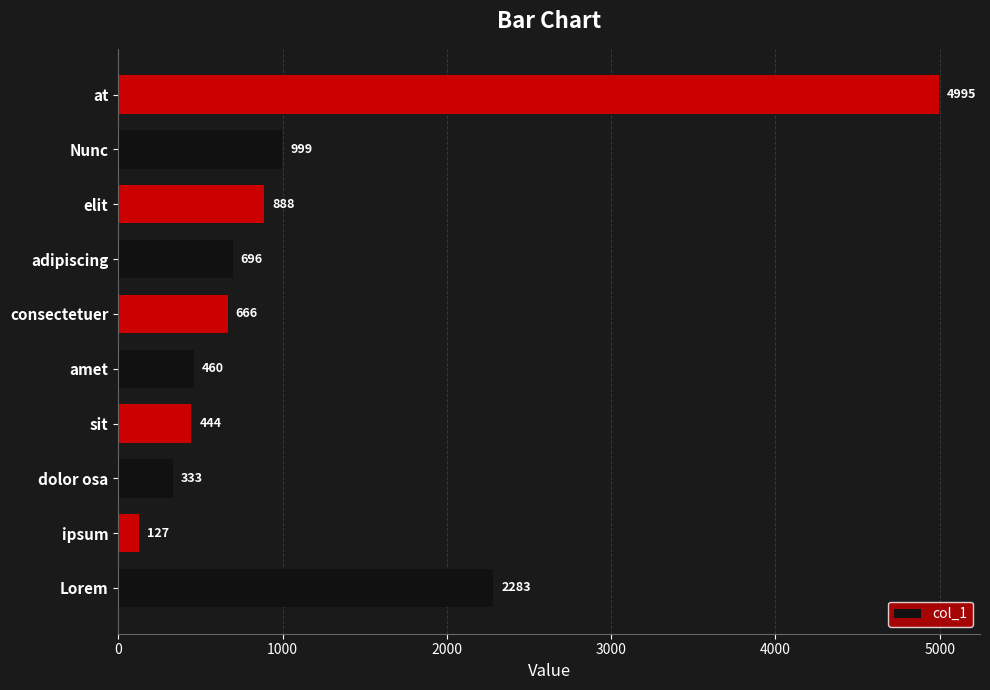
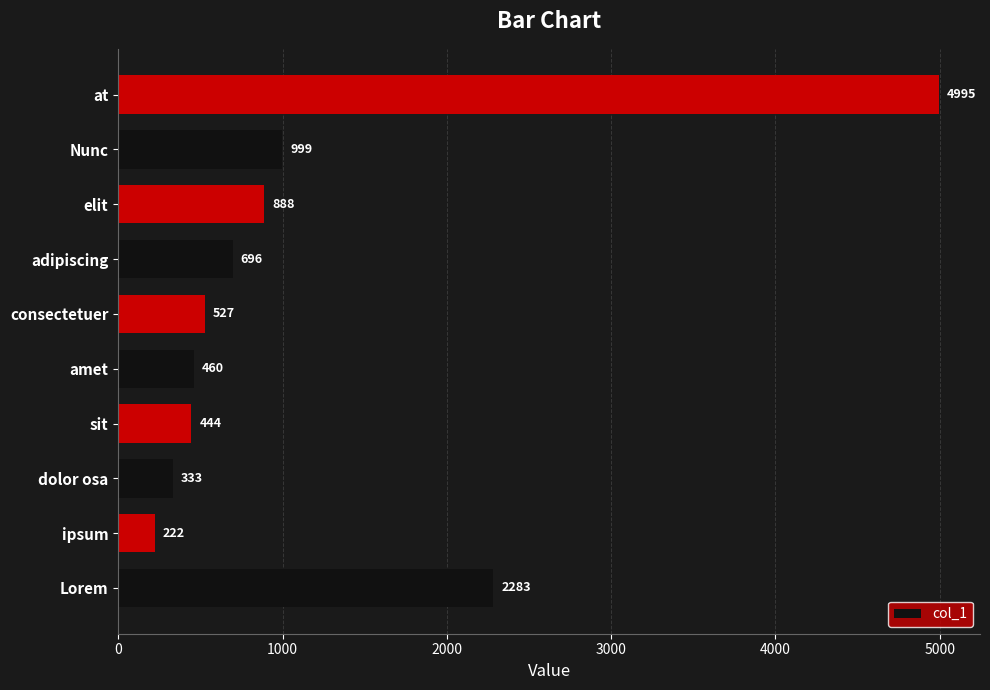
consectetuer: 666 -> 527
ipsum: 127 -> 222
